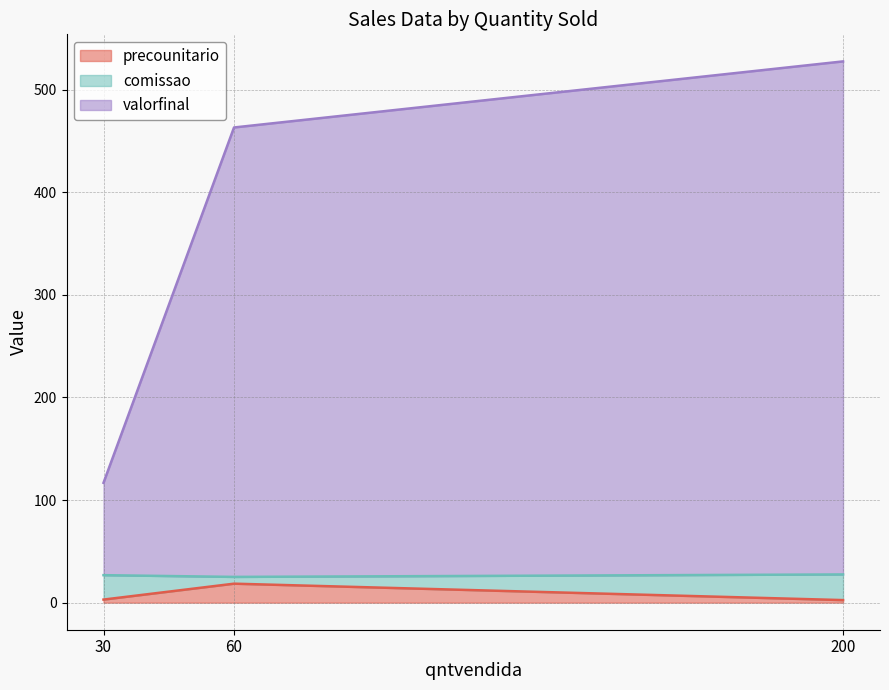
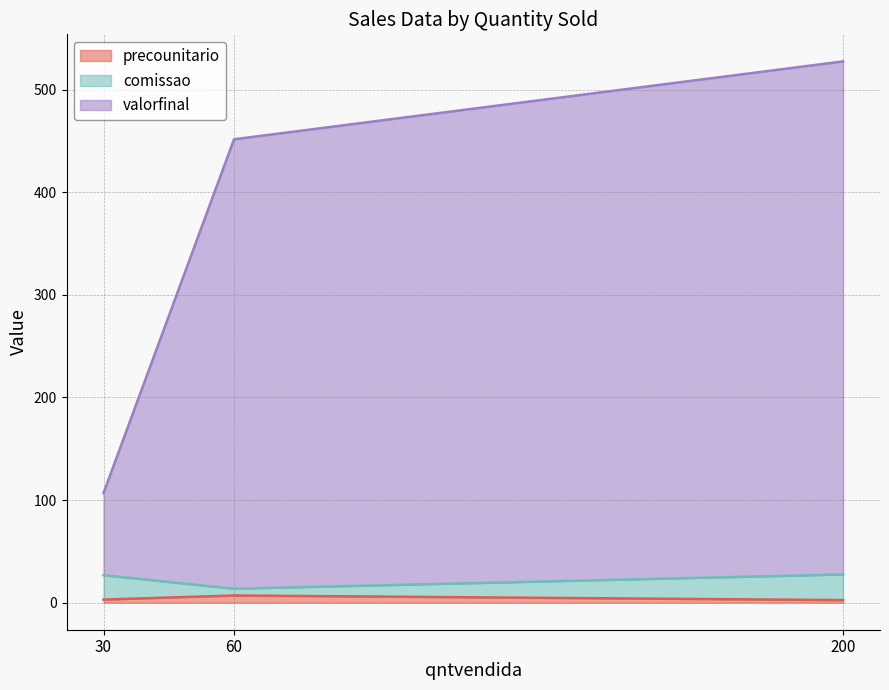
valorfinal, 30: 90 -> 80
precounitario, 60: 19 -> 7
